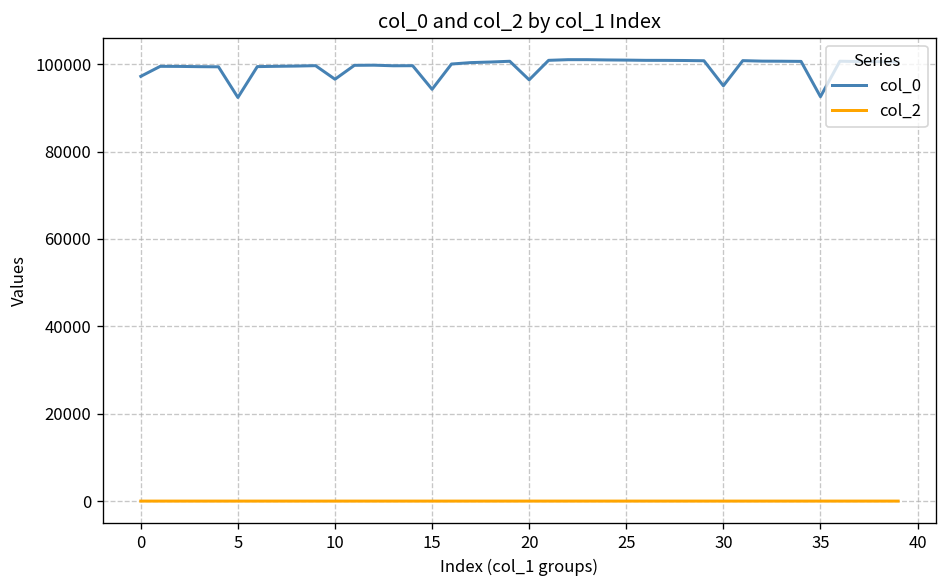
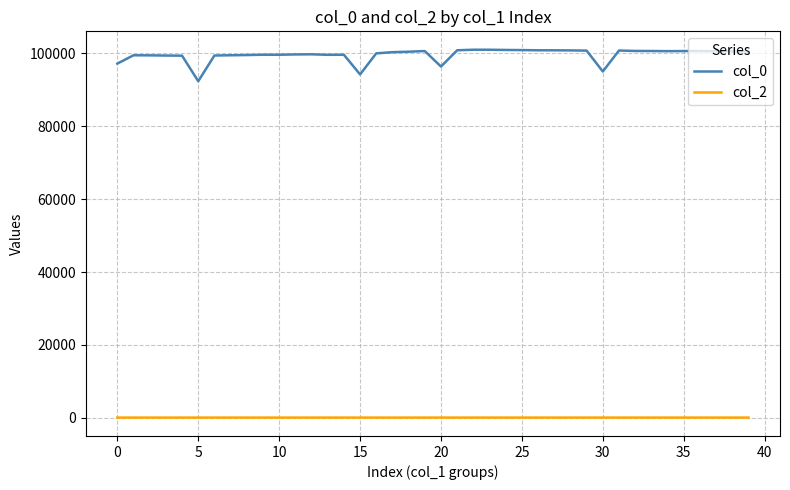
col_0, 10: 97000 -> 100000
col_0, 35: 93000 -> 101000
